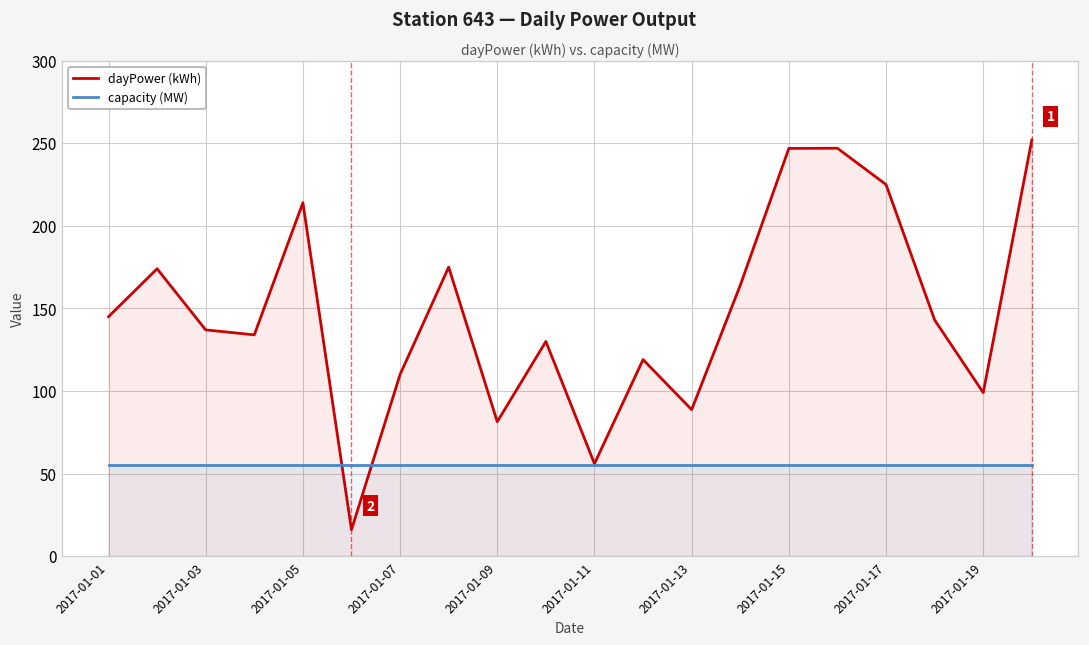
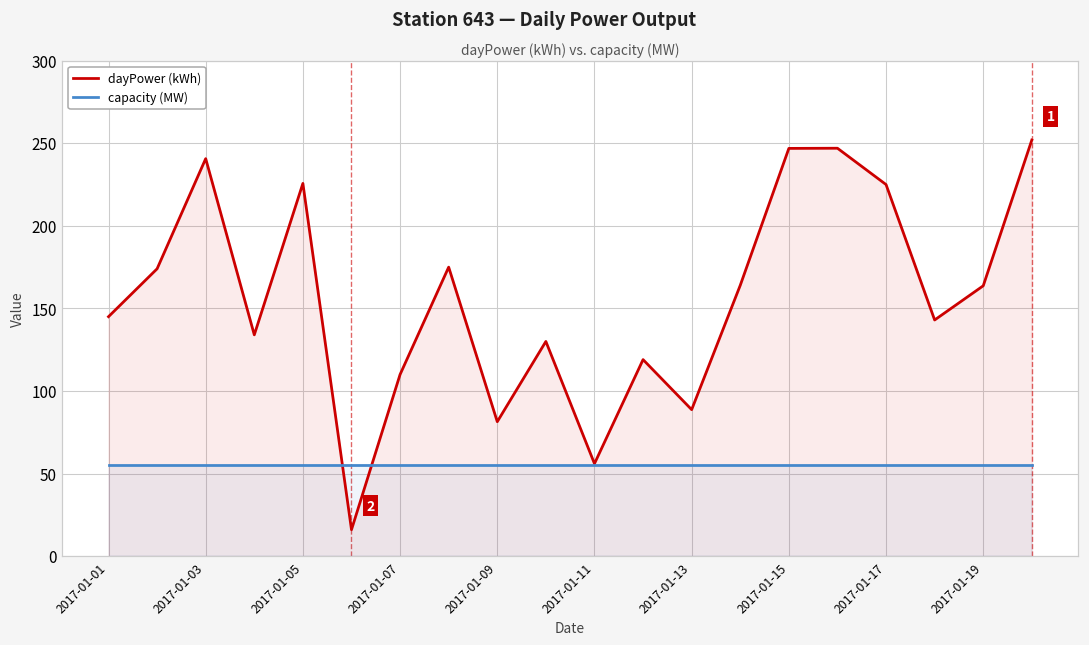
dayPower (kWh), 2017-01-03: 137 -> 241
dayPower (kWh), 2017-01-05: 214 -> 226
dayPower (kWh), 2017-01-19: 99 -> 164
